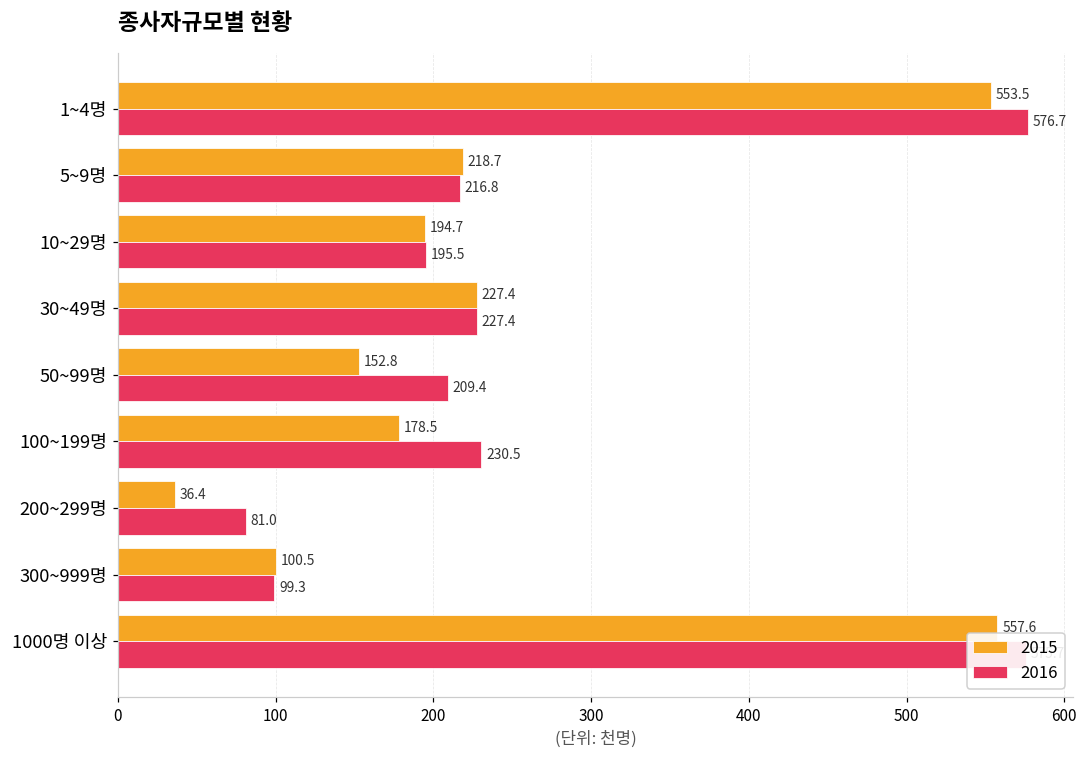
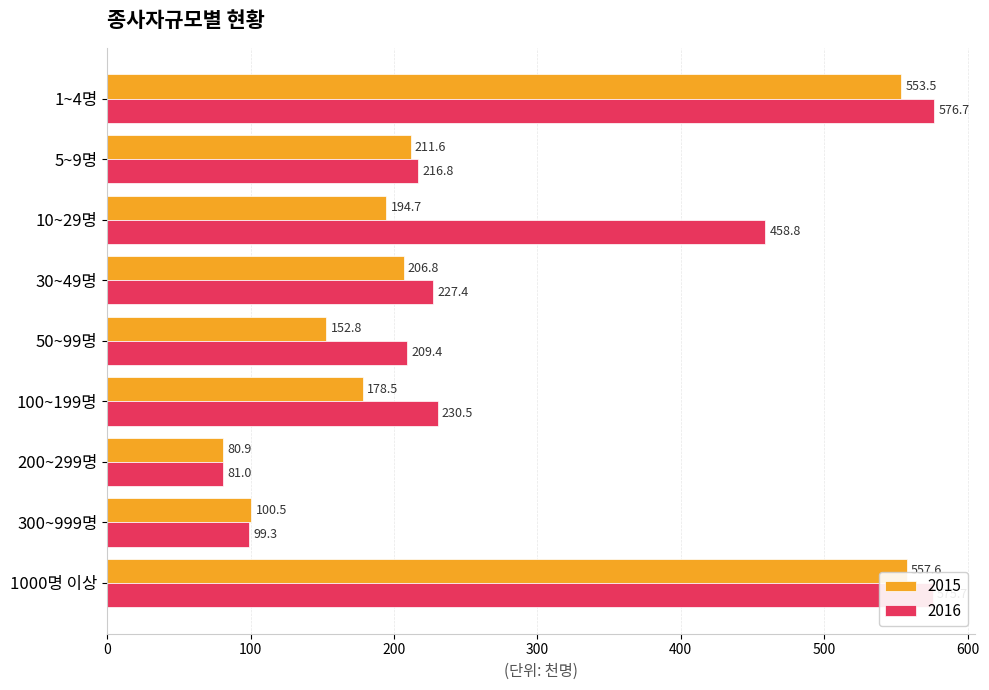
2015, 5~9명: 218.7 -> 211.6
2016, 10~29명: 195.5 -> 458.8
2015, 30~49명: 227.4 -> 206.8
2015, 200~299명: 36.4 -> 80.9
